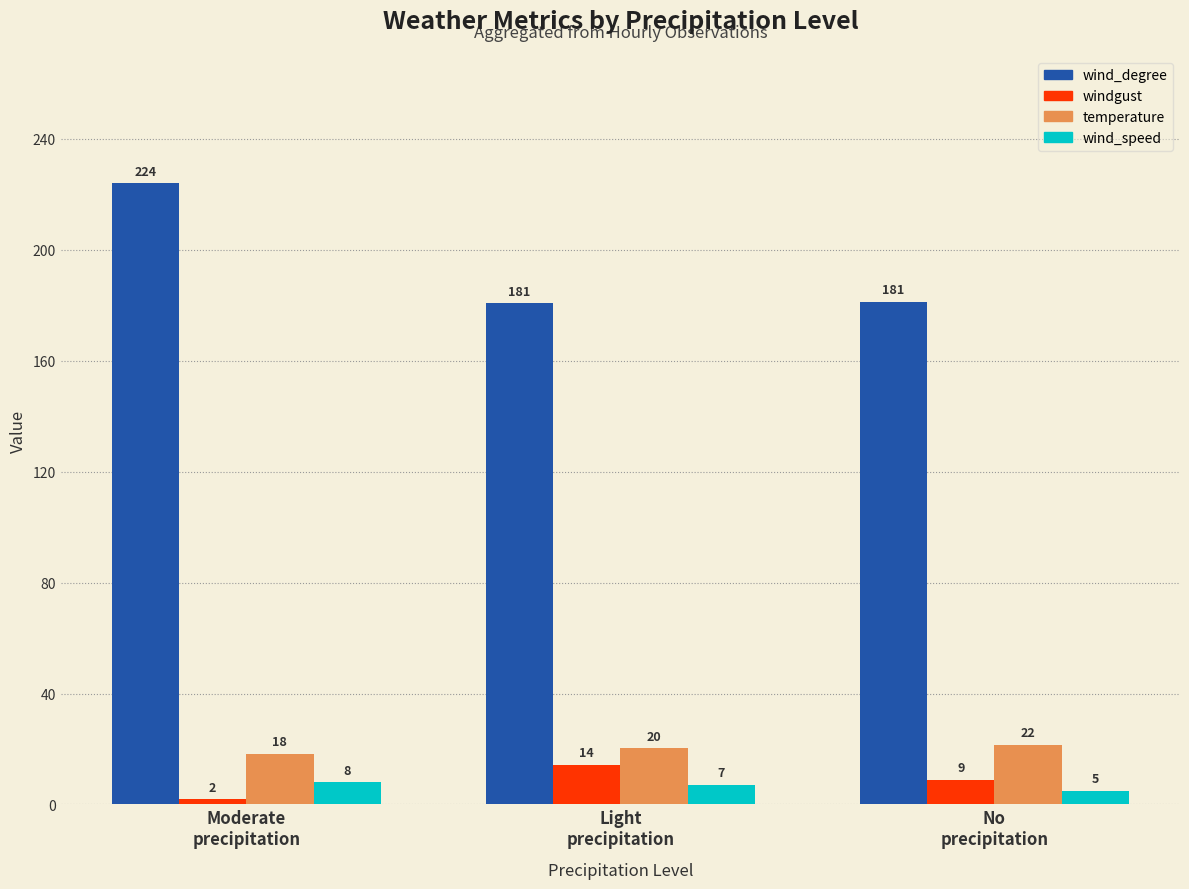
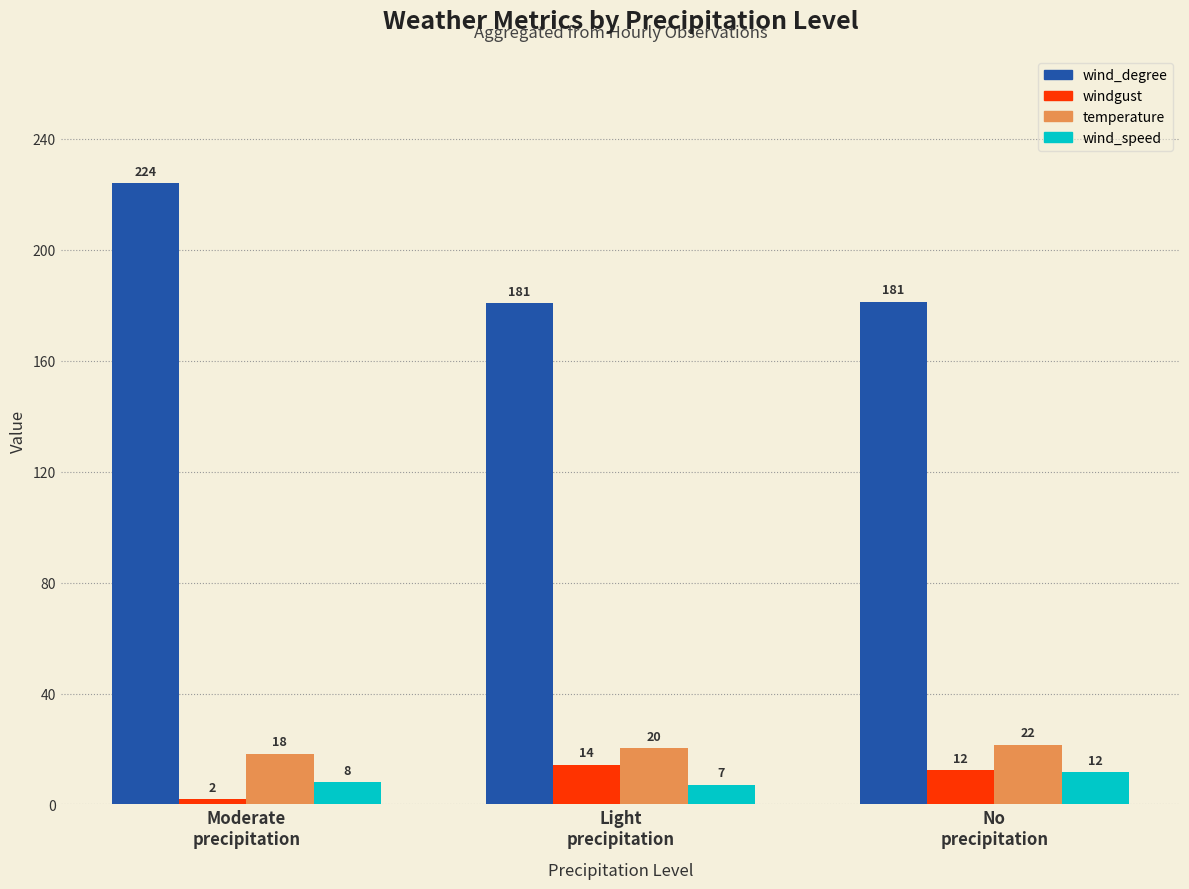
windgust, No precipitation: 9 -> 12
wind_speed, No precipitation: 5 -> 12
